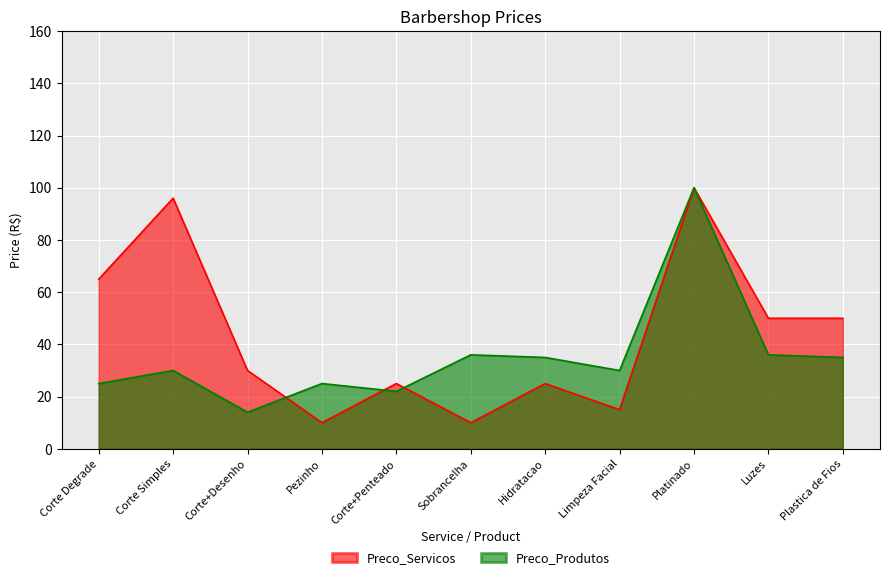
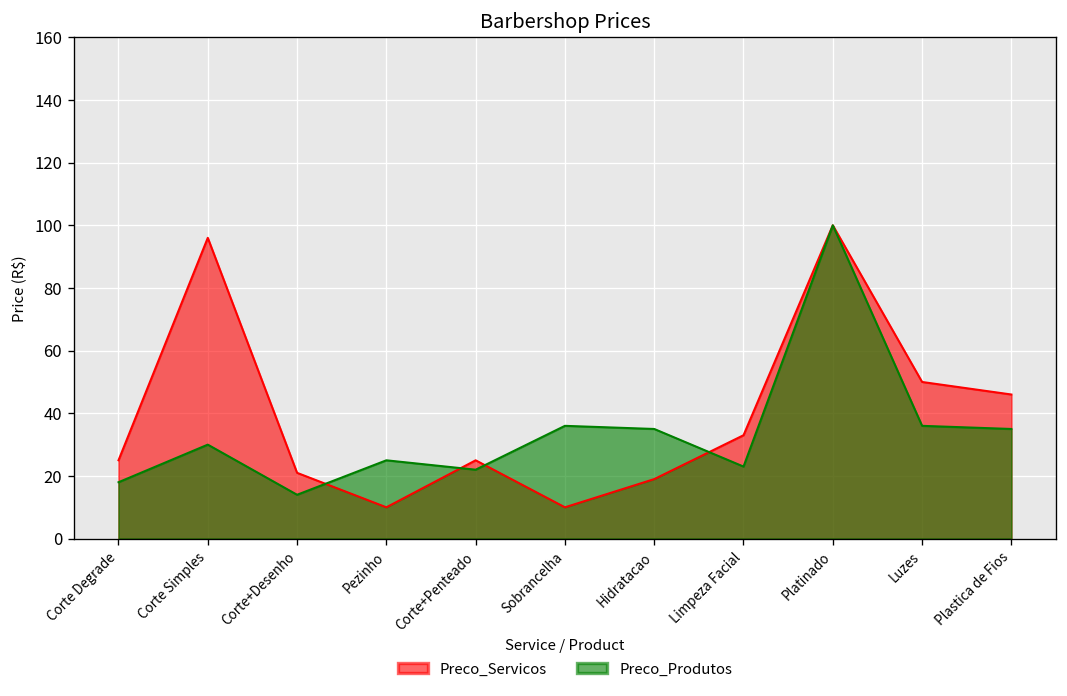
Preco_Servicos, Corte Degrade: 65 -> 25
Preco_Produtos, Corte Degrade: 25 -> 18
Preco_Servicos, Corte+Desenho: 30 -> 21
Preco_Servicos, Hidratacao: 25 -> 19
Preco_Servicos, Limpeza Facial: 15 -> 33
Preco_Produtos, Limpeza Facial: 30 -> 23
Preco_Servicos, Plastica de Fios: 50 -> 46
